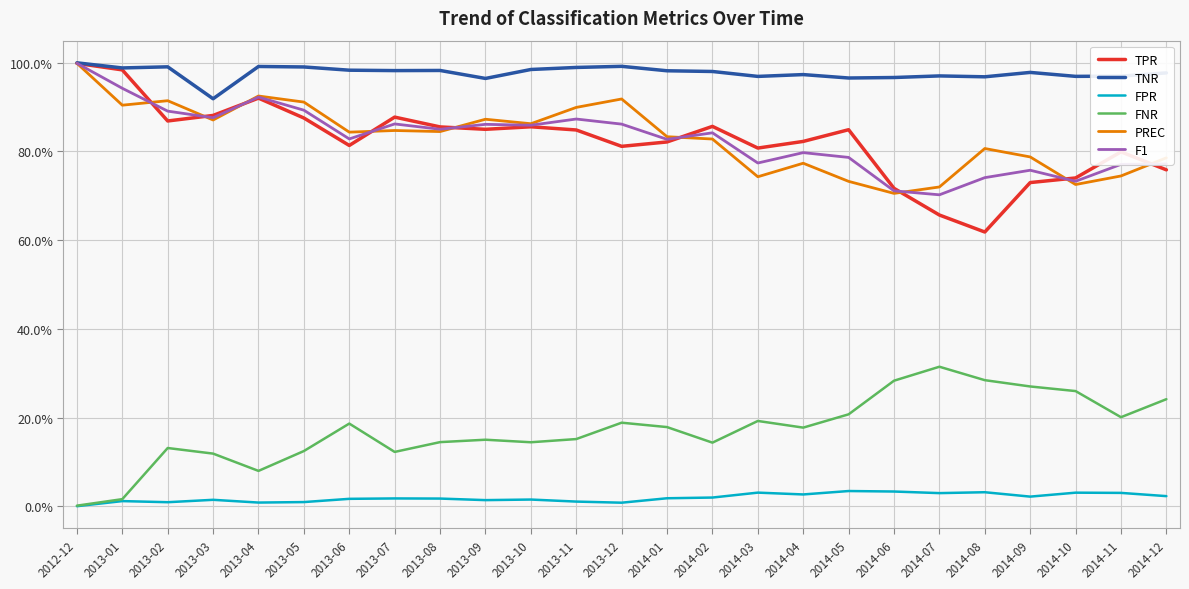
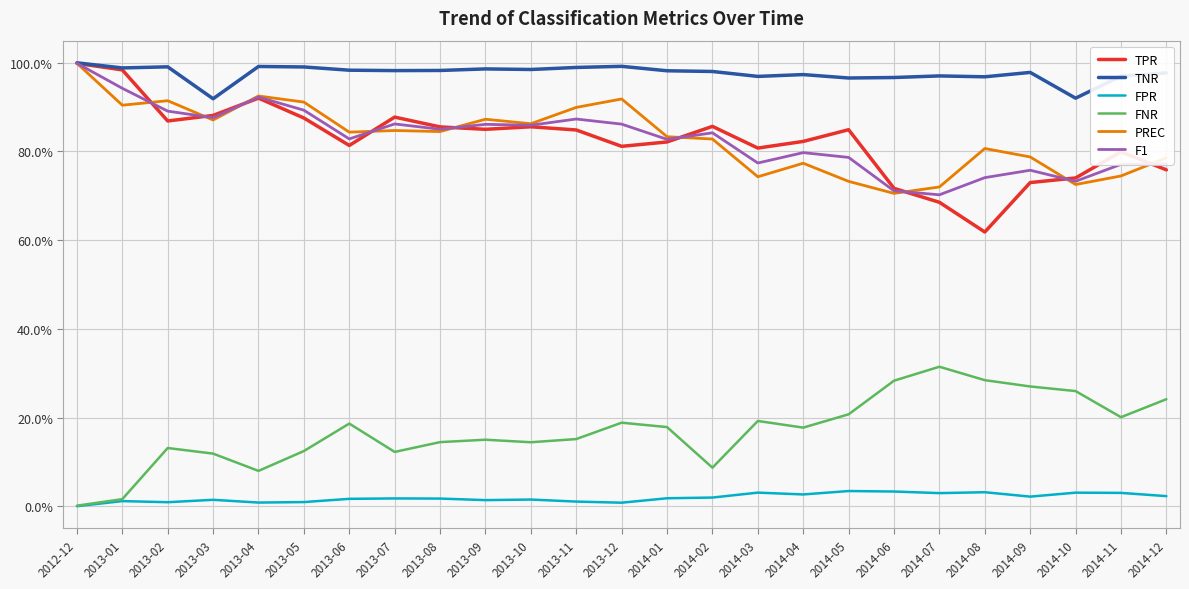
TNR, 2013-09: 96% -> 99%
FNR, 2014-02: 14% -> 9%
TPR, 2014-07: 66% -> 69%
TNR, 2014-10: 97% -> 92%
